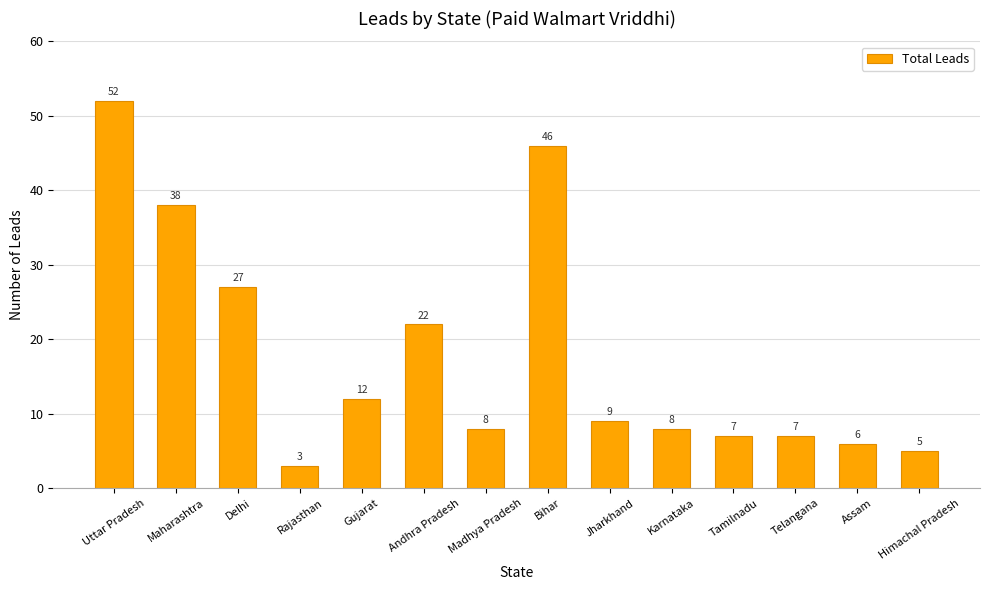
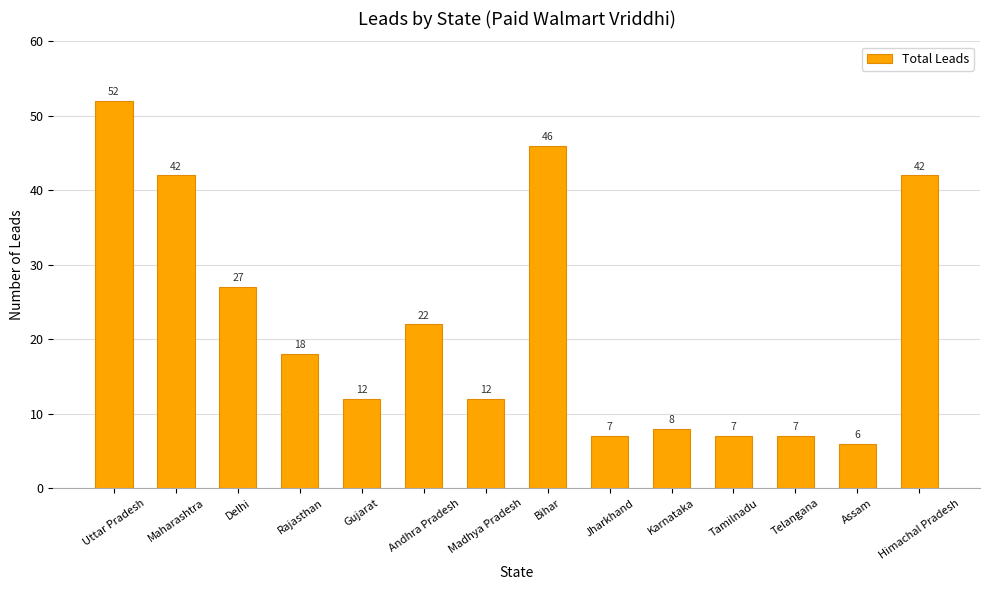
Maharashtra: 38 -> 42
Rajasthan: 3 -> 18
Madhya Pradesh: 8 -> 12
Jharkhand: 9 -> 7
Himachal Pradesh: 5 -> 42
